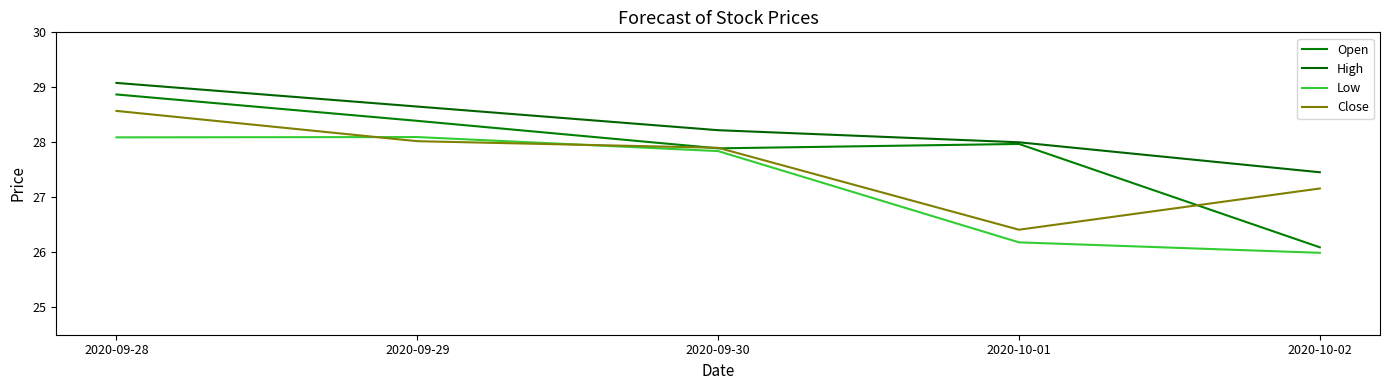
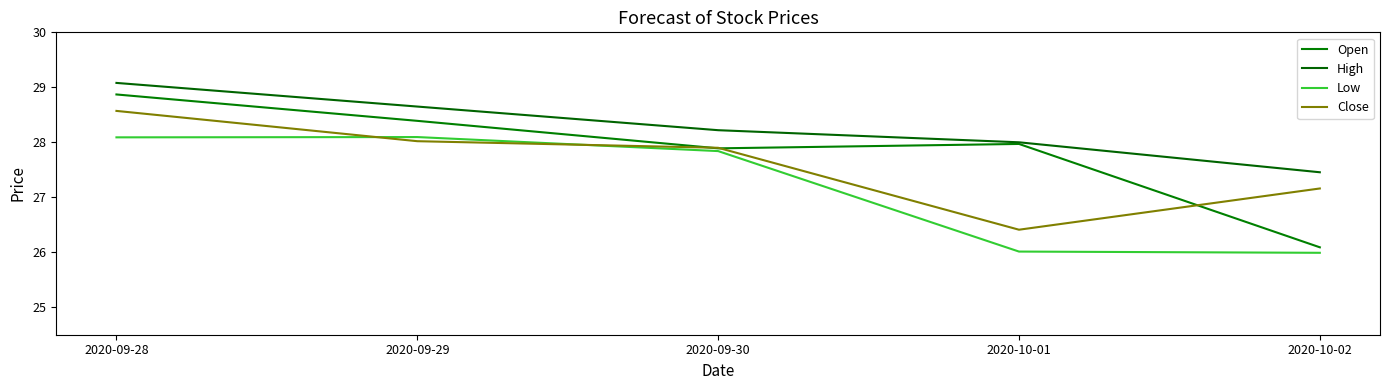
Low, 2020-10-01: 26.2 -> 26.0
